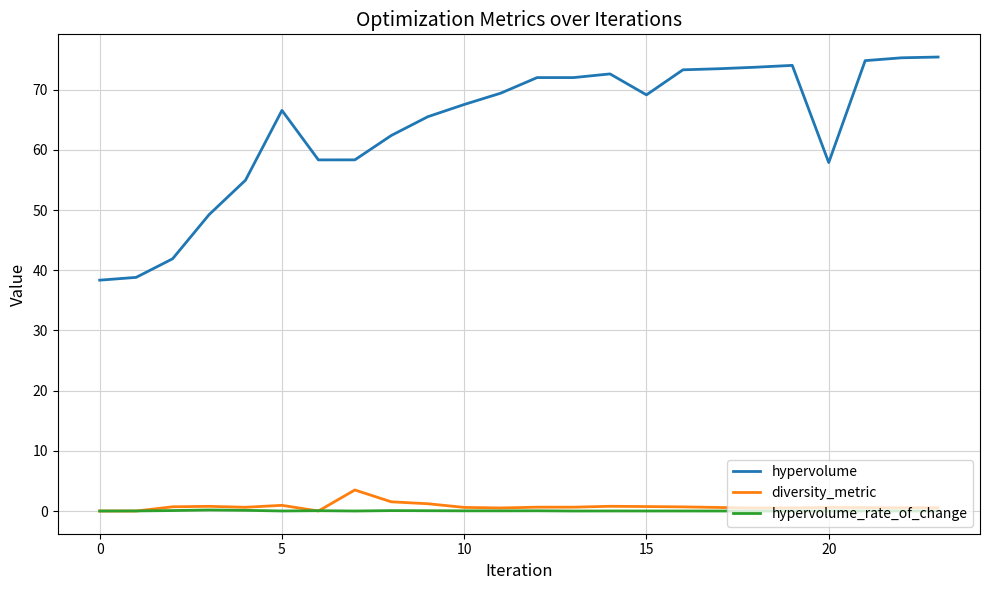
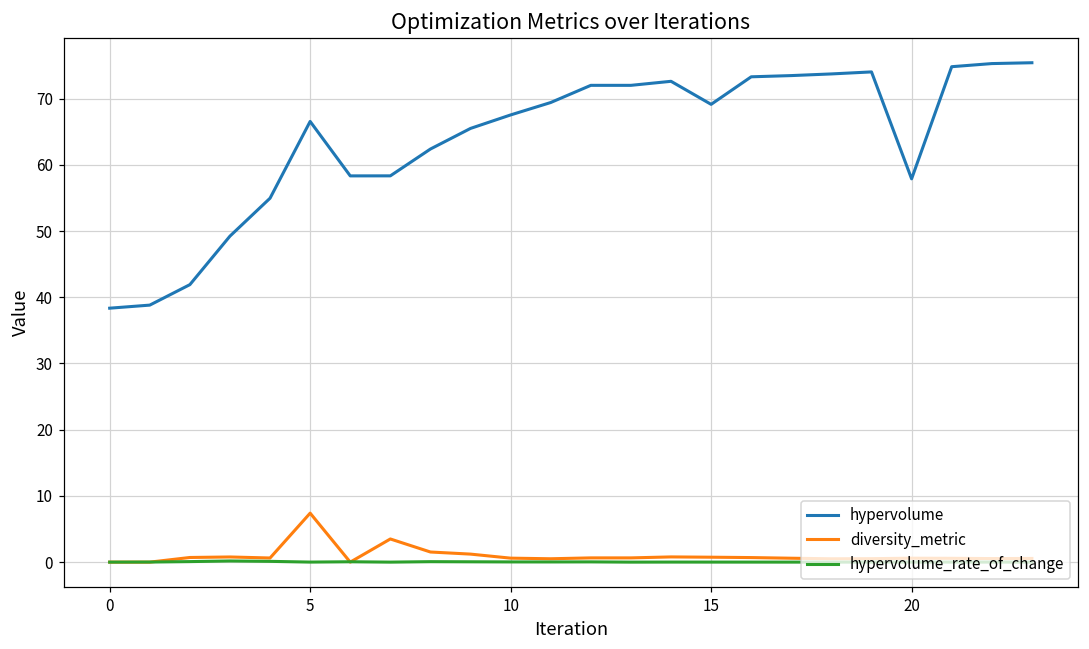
diversity_metric, 5: 1 -> 7
